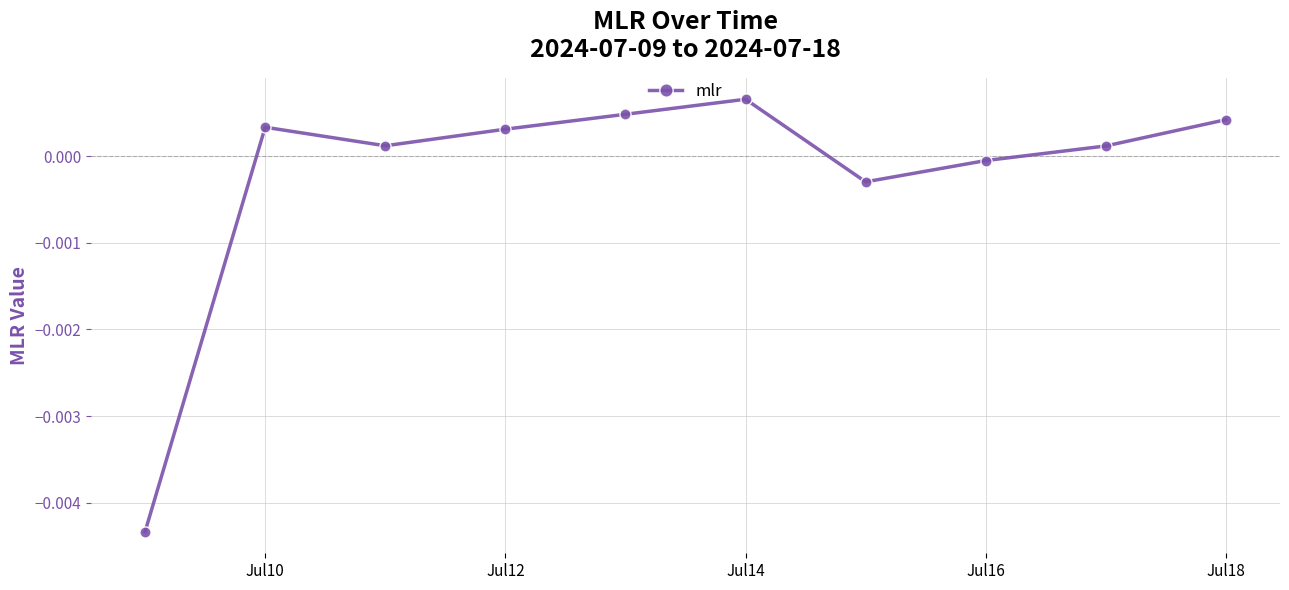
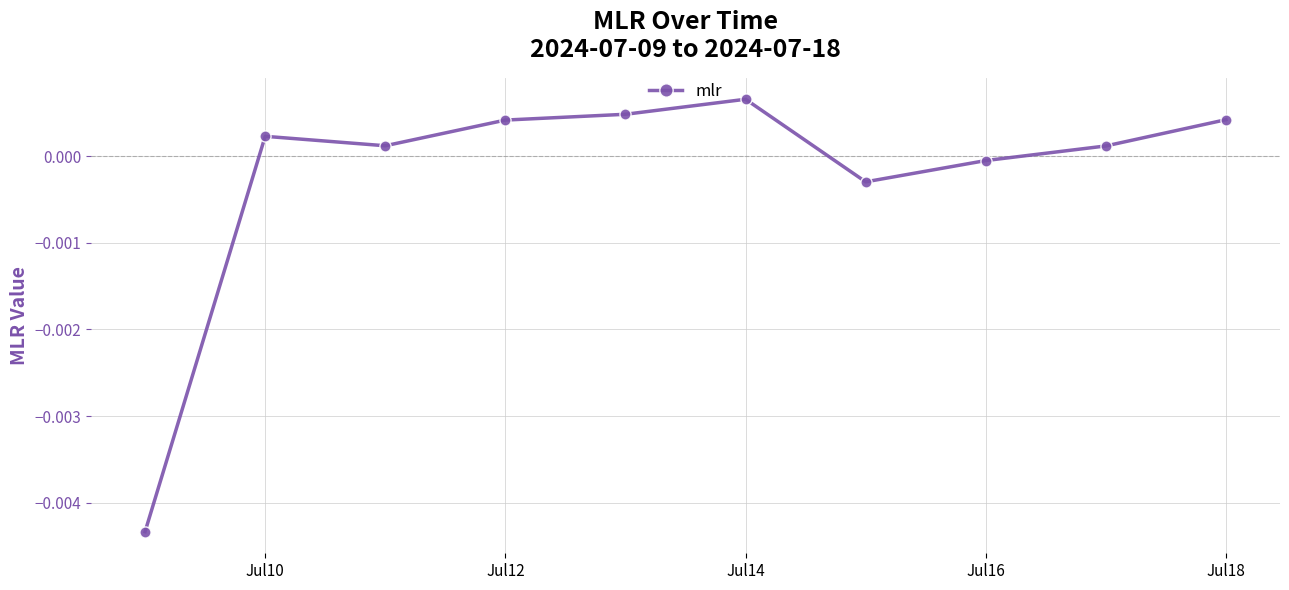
Jul10: 0.0003 -> 0.0002
Jul12: 0.0003 -> 0.0004
